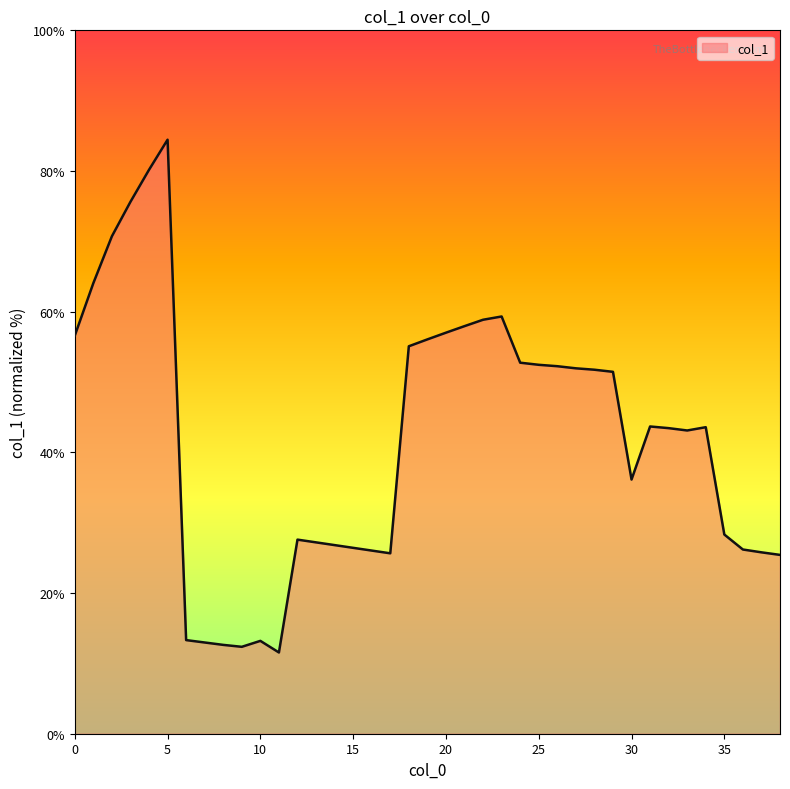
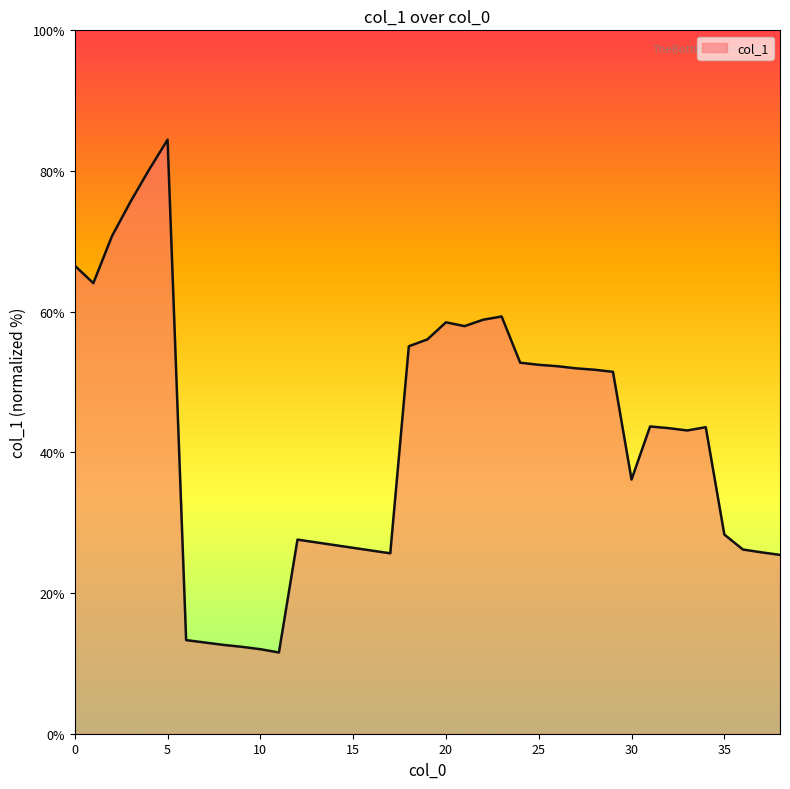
0: 57% -> 67%
10: 13% -> 12%
20: 57% -> 58%
